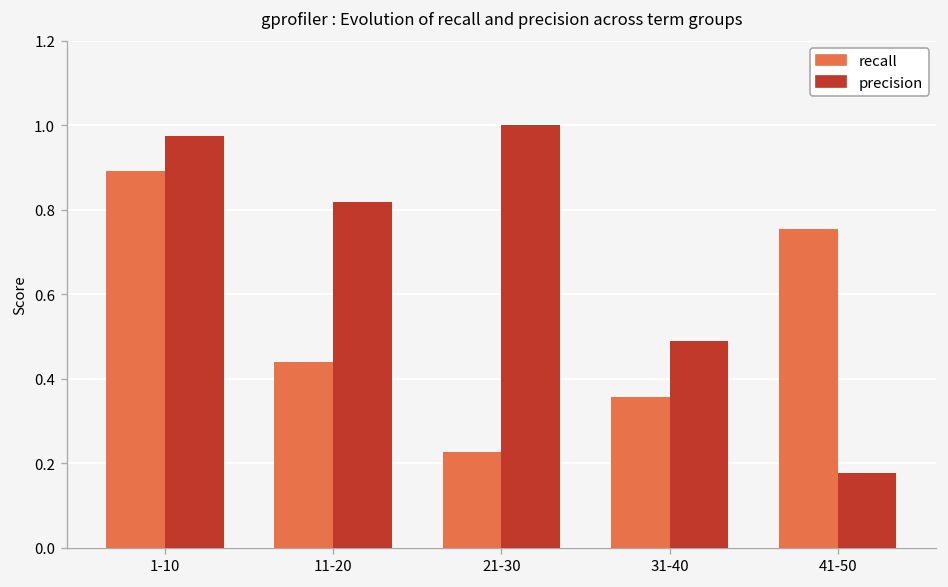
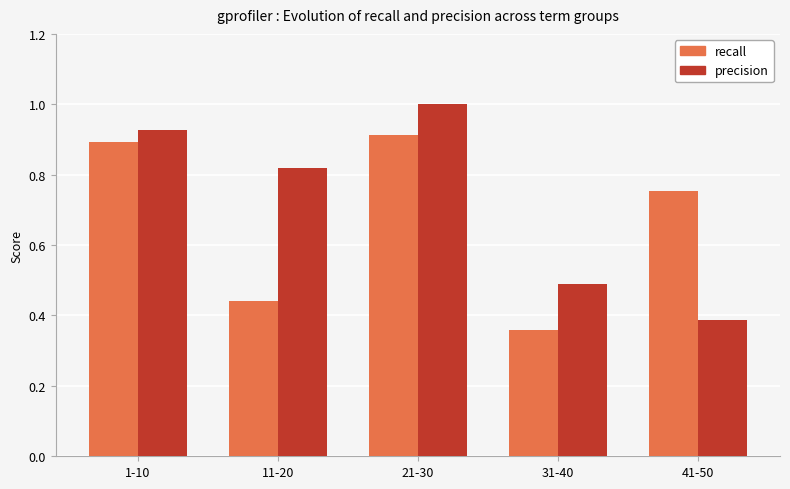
precision, 1-10: 0.97 -> 0.93
recall, 21-30: 0.23 -> 0.91
precision, 41-50: 0.18 -> 0.39
